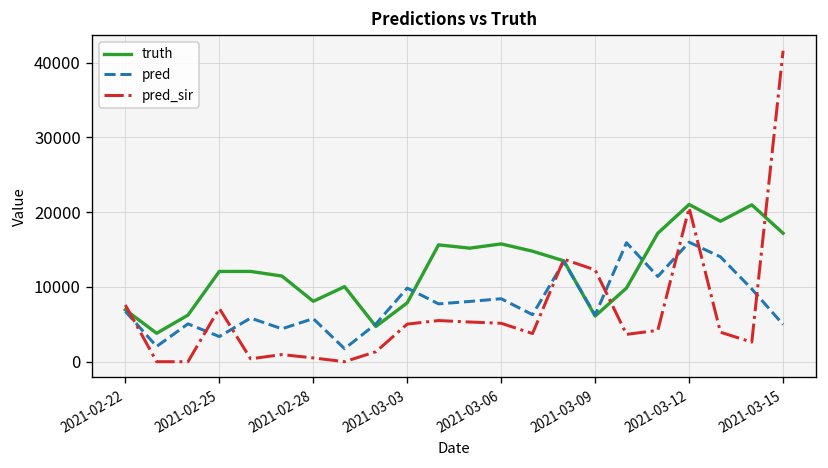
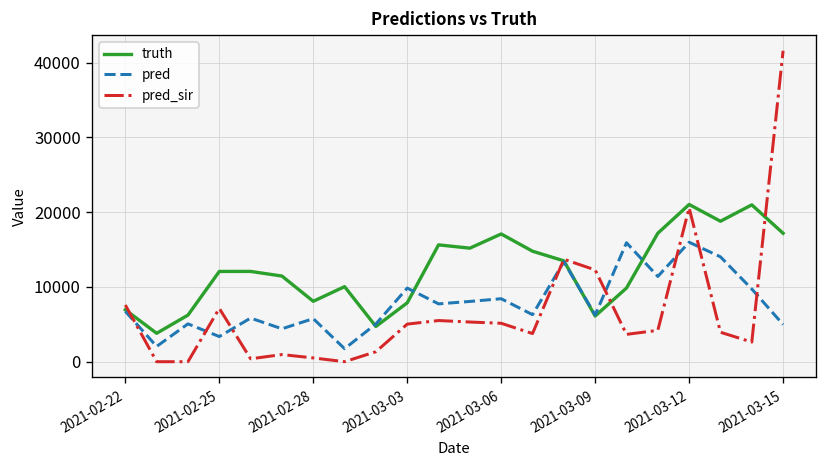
truth, 2021-03-06: 16000 -> 17000
